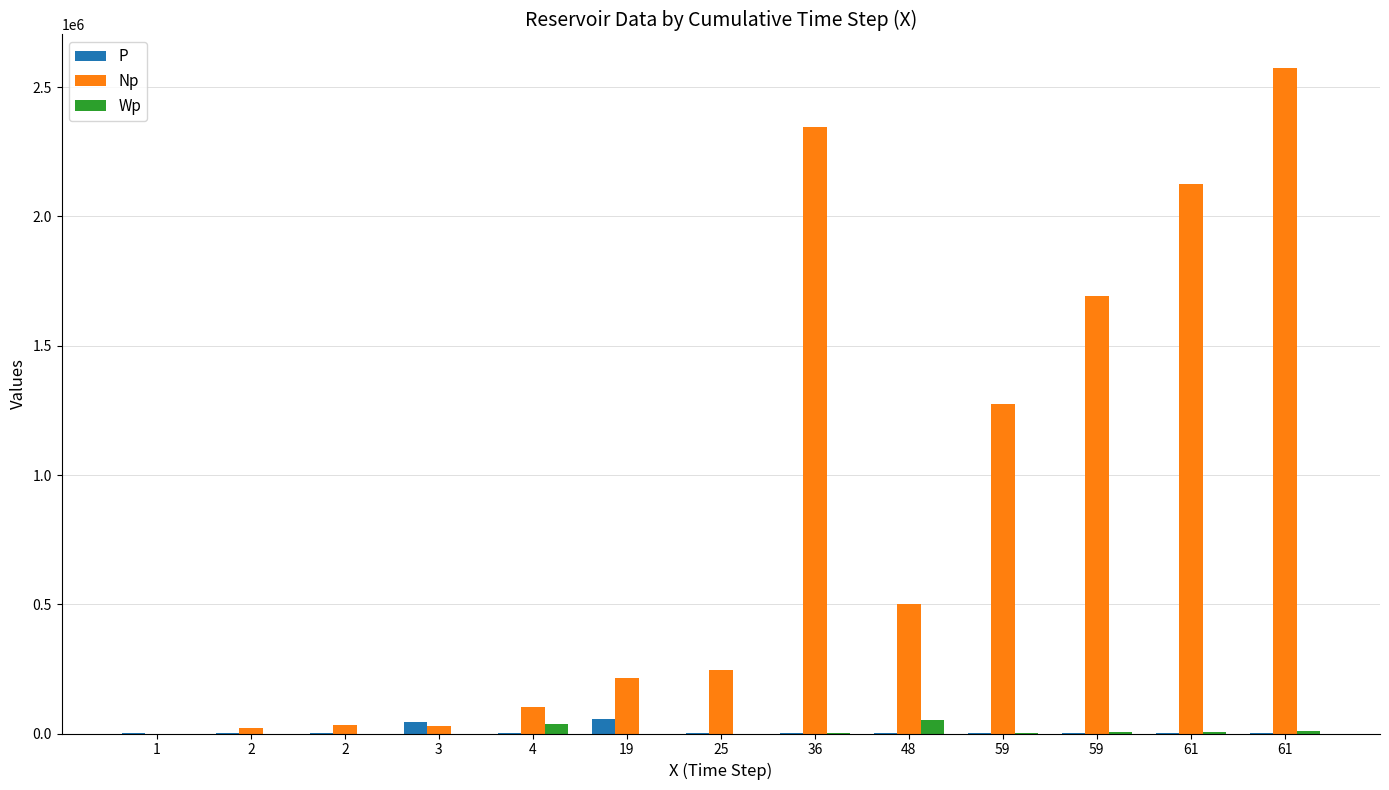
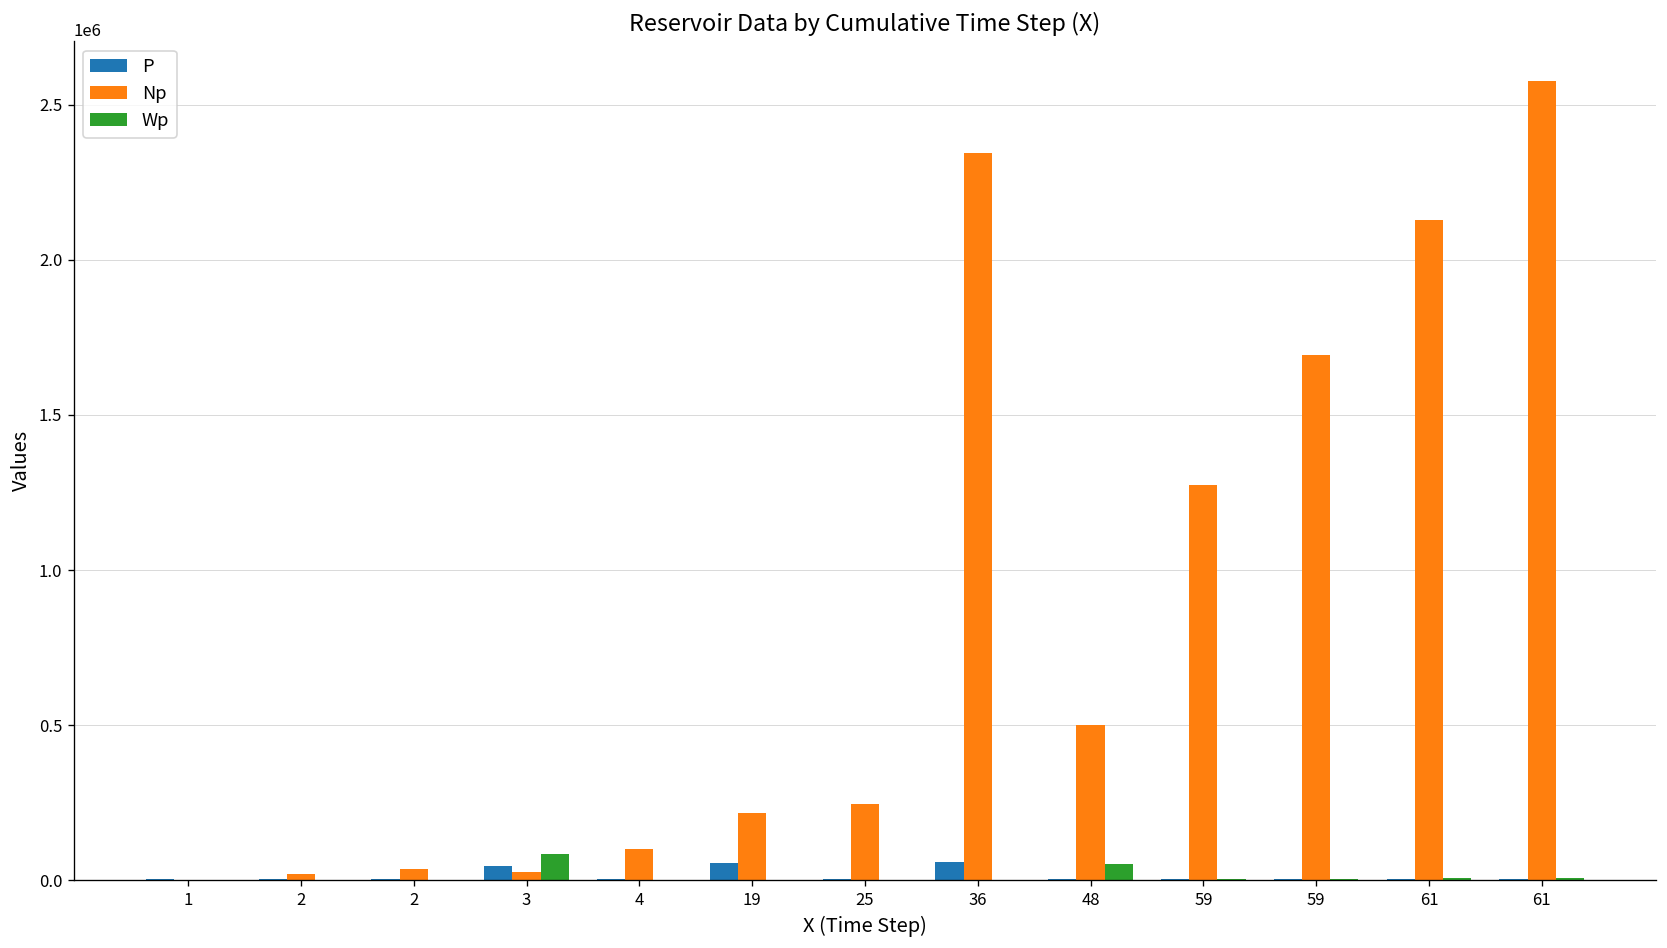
Wp, 3: 0 -> 80000
Wp, 4: 40000 -> 0
P, 36: 0 -> 60000
